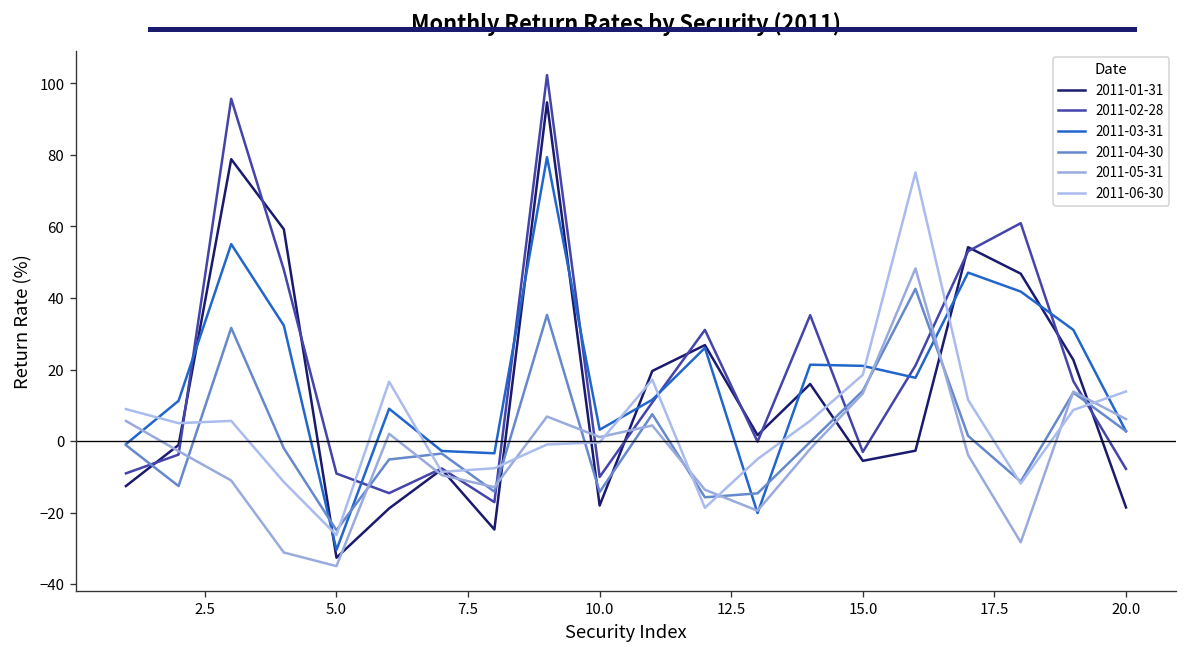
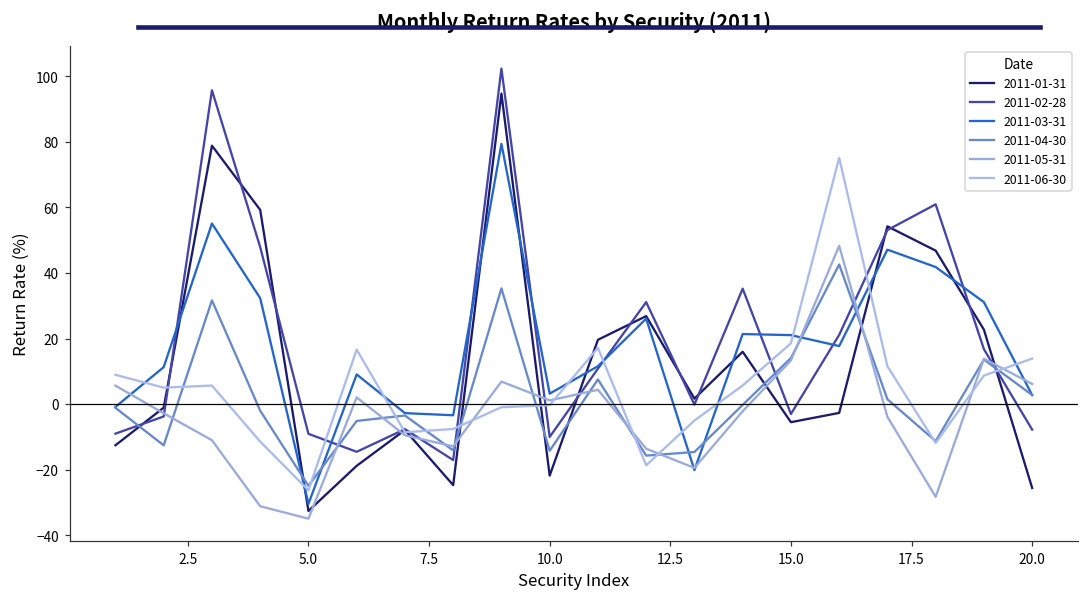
2011-01-31, 10.0: -18 -> -22
2011-01-31, 20.0: -19 -> -26
